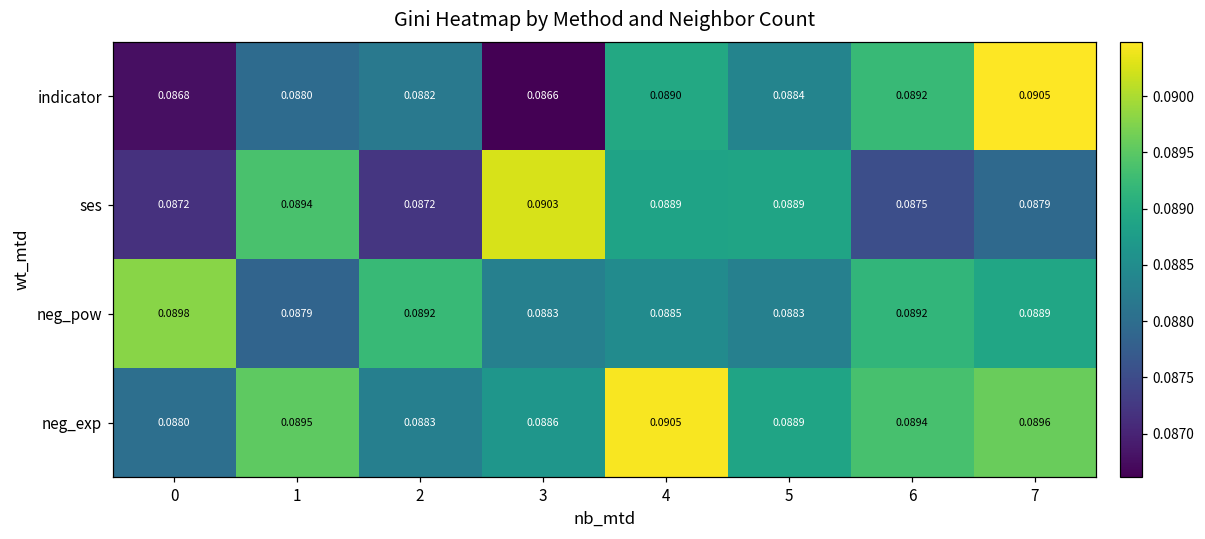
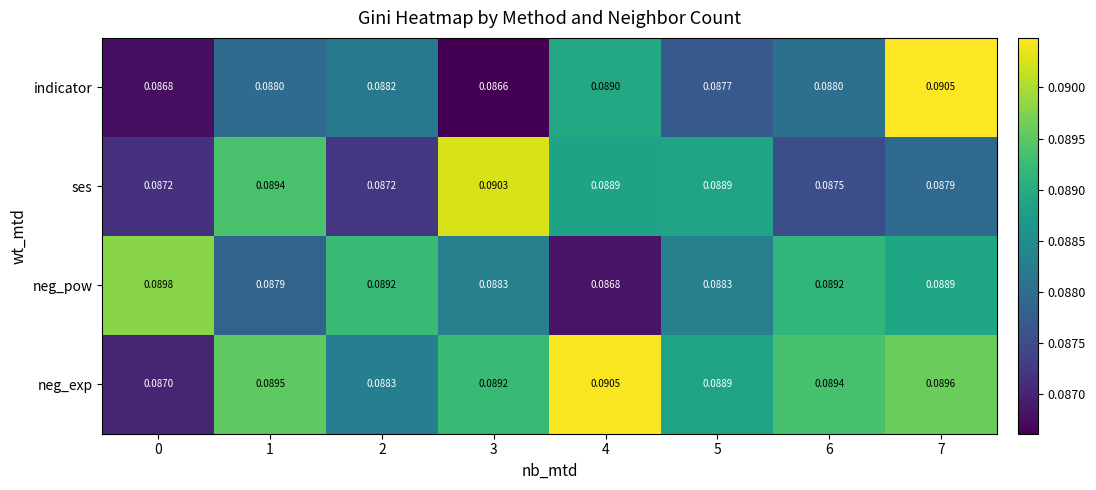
indicator, 5: 0.0884 -> 0.0877
indicator, 6: 0.0892 -> 0.0880
neg_pow, 4: 0.0885 -> 0.0868
neg_exp, 0: 0.0880 -> 0.0870
neg_exp, 3: 0.0886 -> 0.0892
